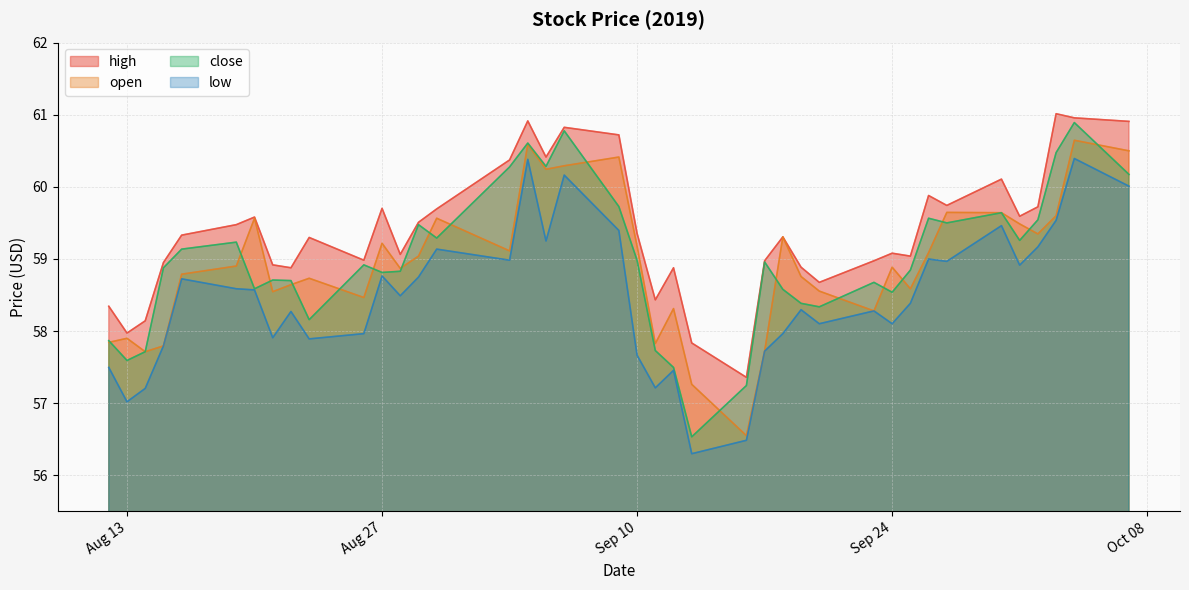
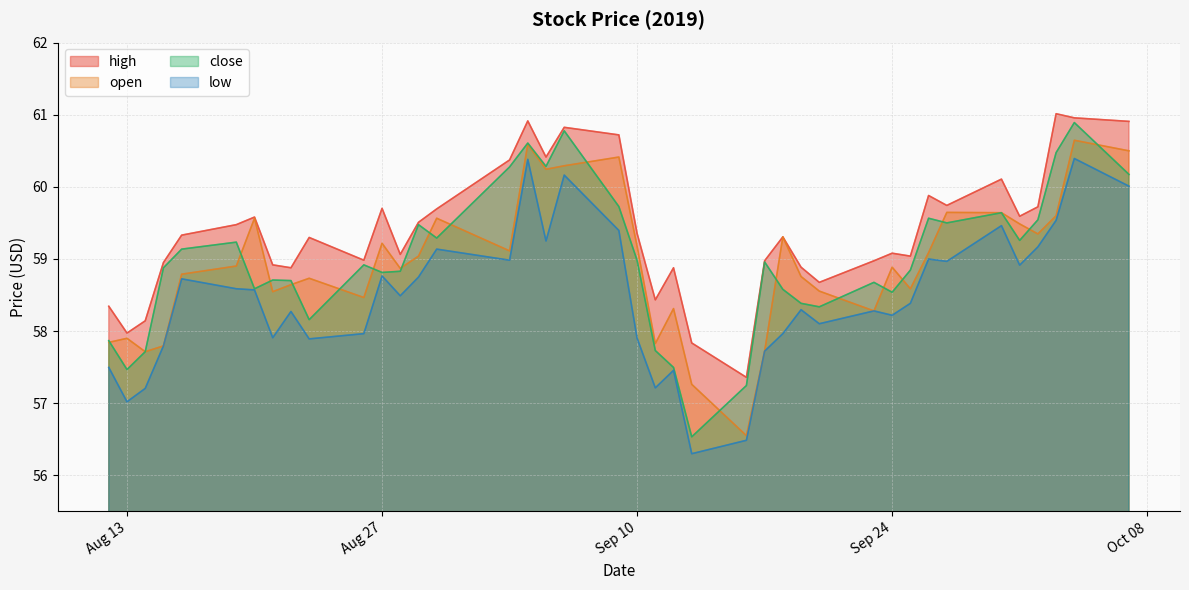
close, Aug 13: 57.6 -> 57.5
low, Sep 10: 57.7 -> 57.9
low, Sep 24: 58.1 -> 58.2
